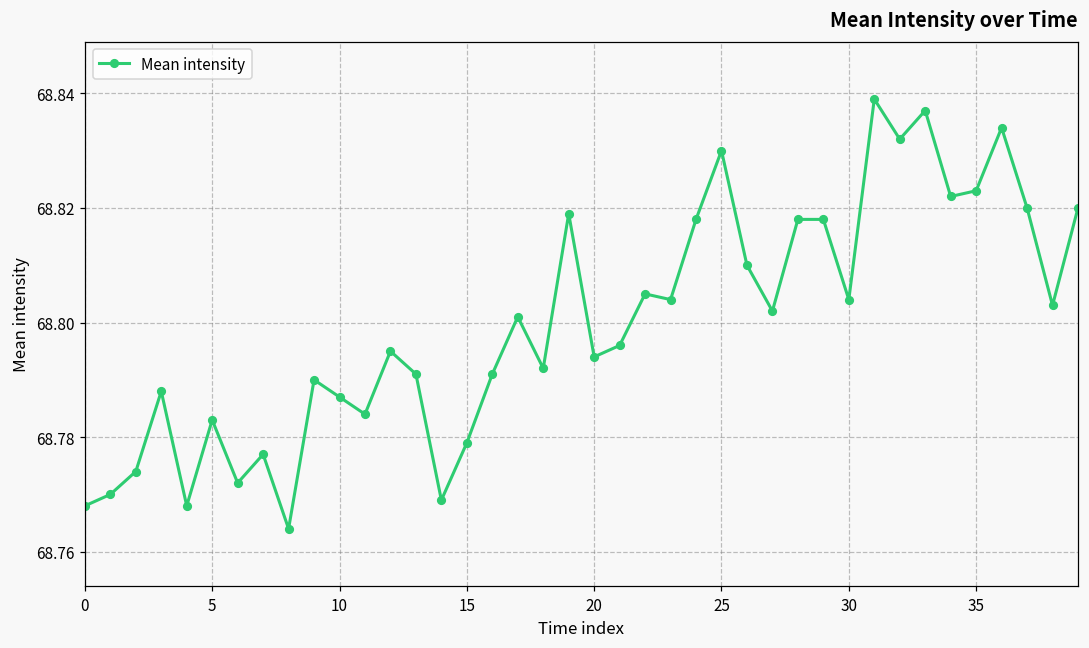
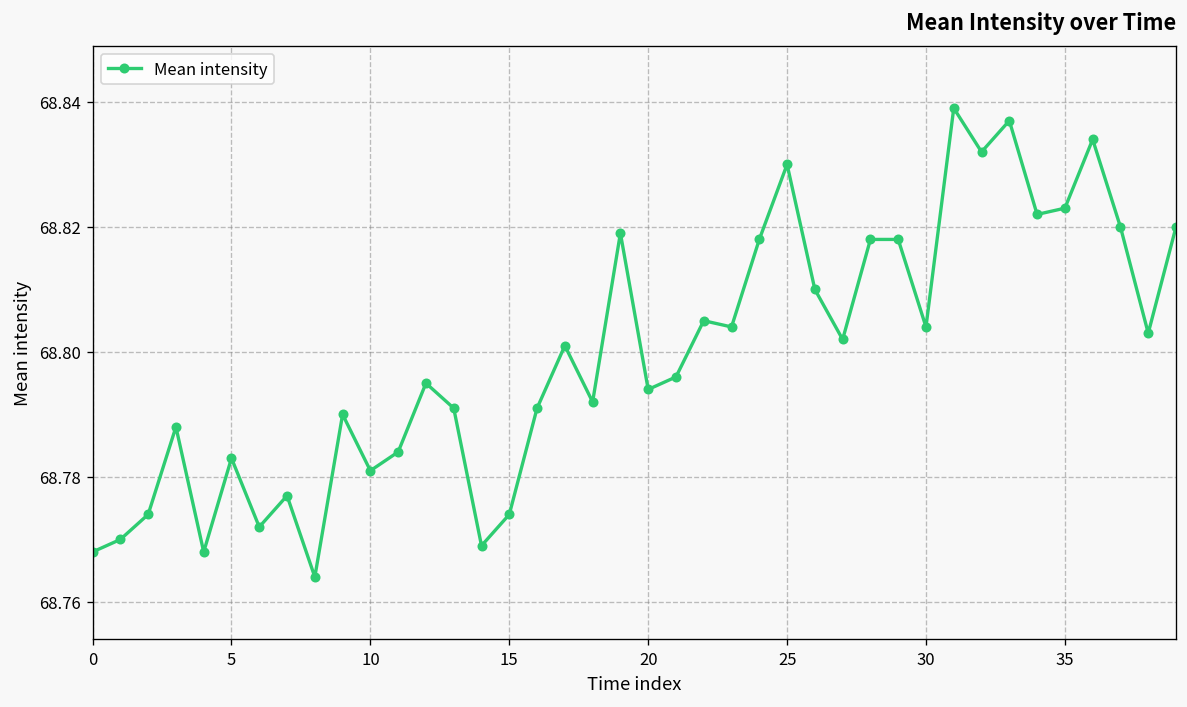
10: 68.787 -> 68.781
15: 68.779 -> 68.774
